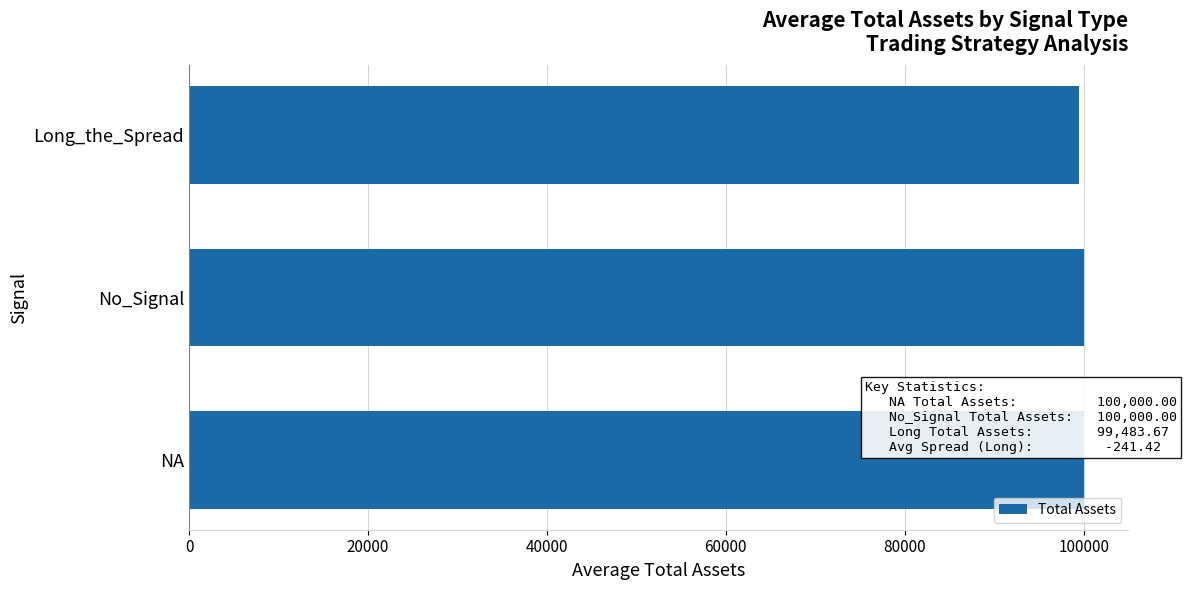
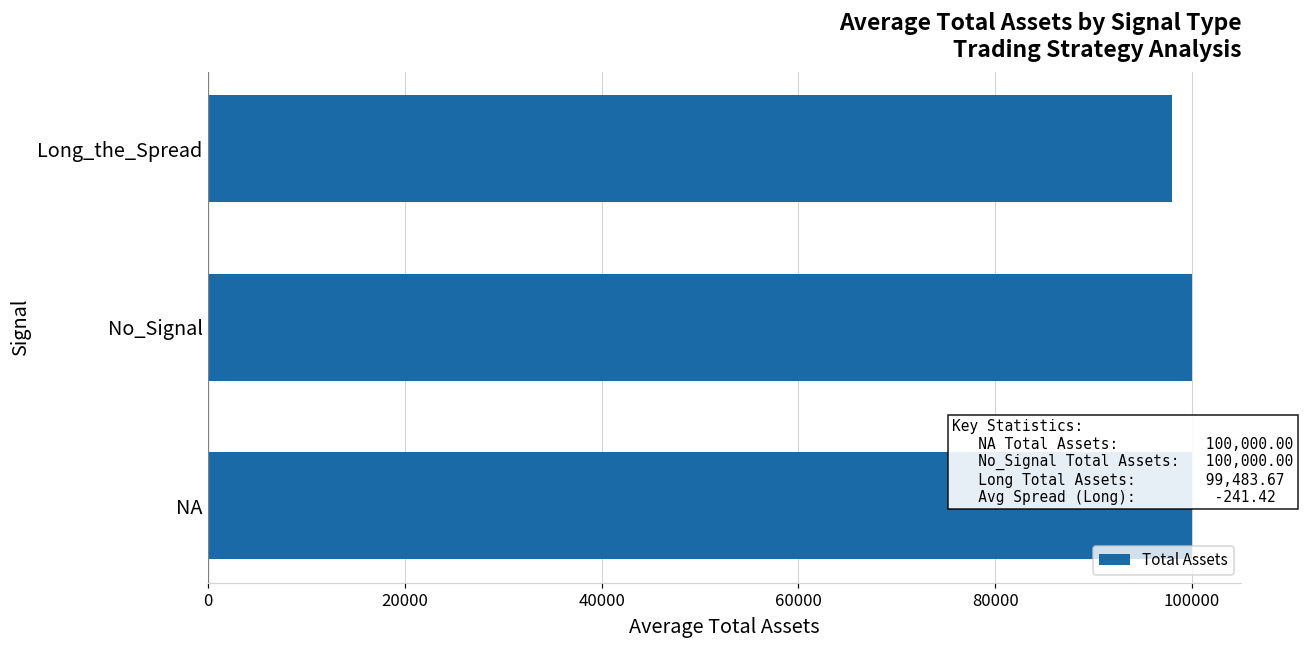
Long_the_Spread: 99000 -> 98000
